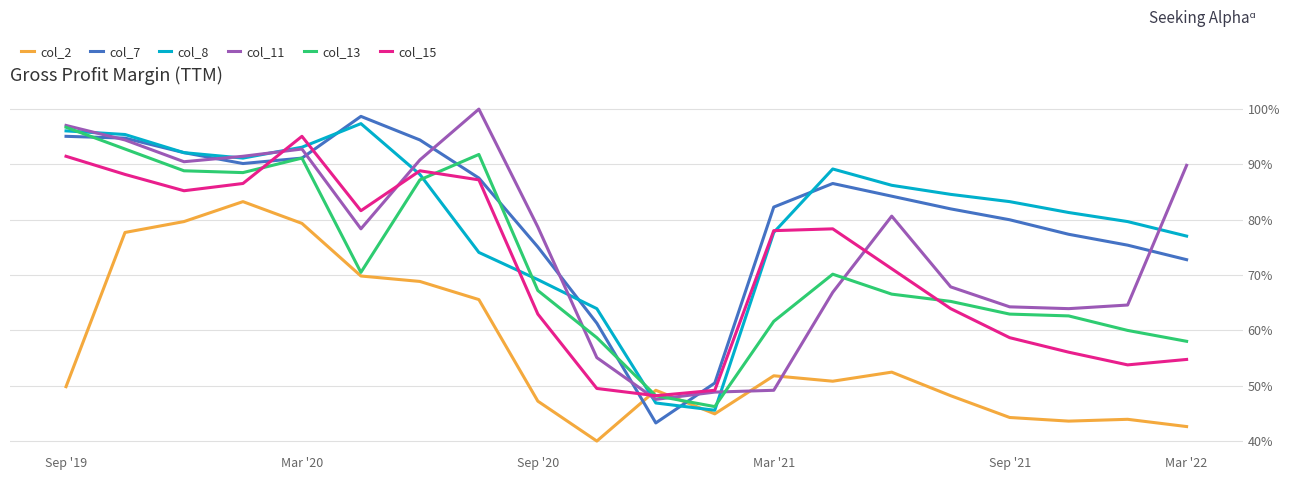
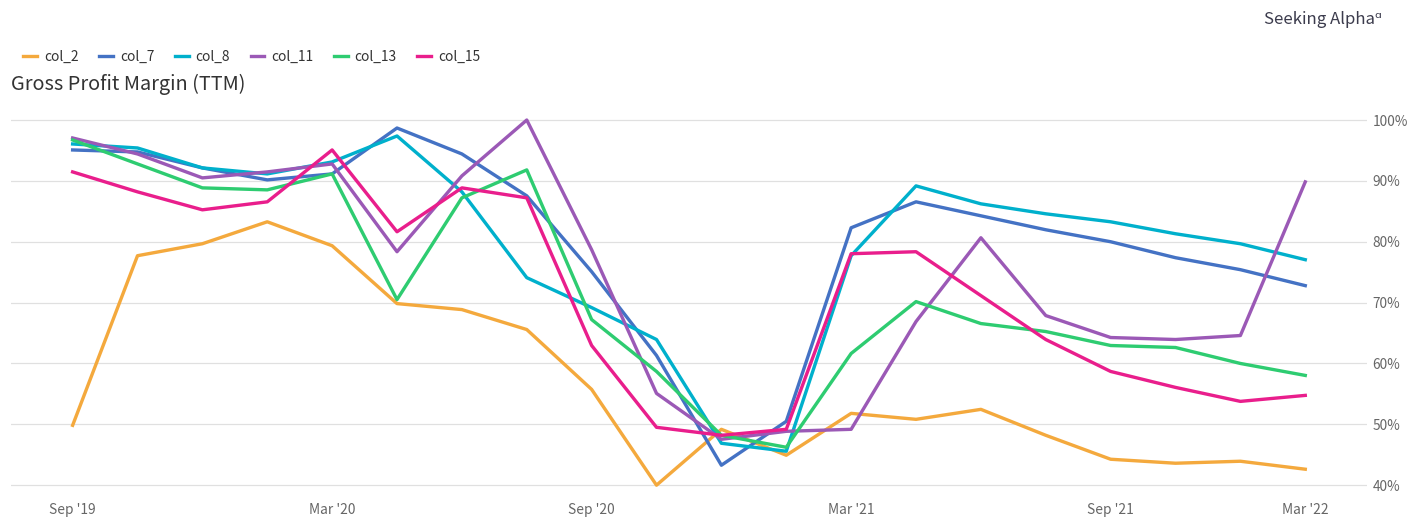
col_2, Sep '20: 47% -> 56%
